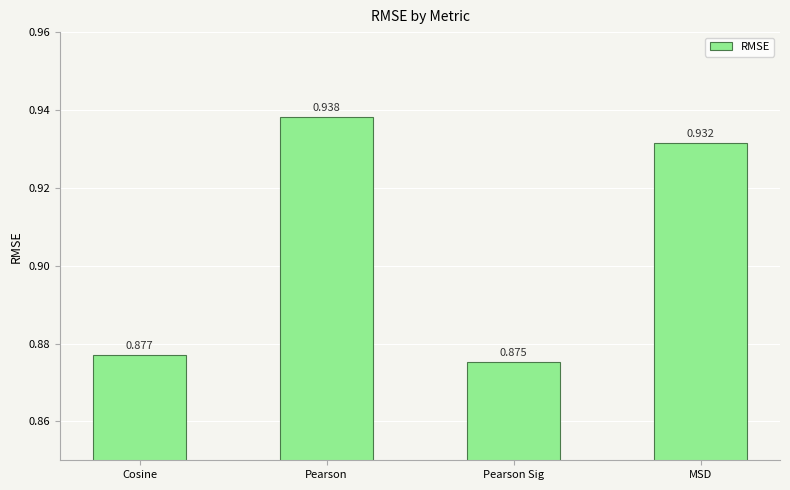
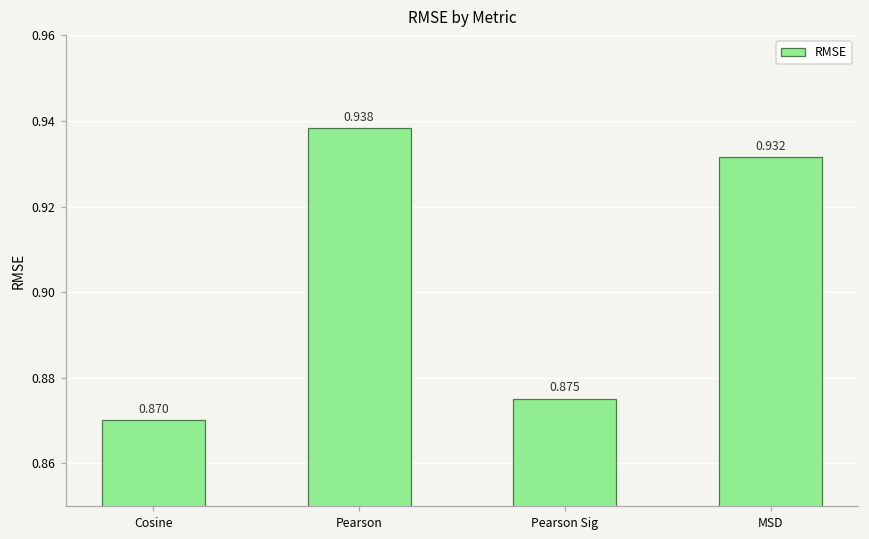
Cosine: 0.877 -> 0.870
